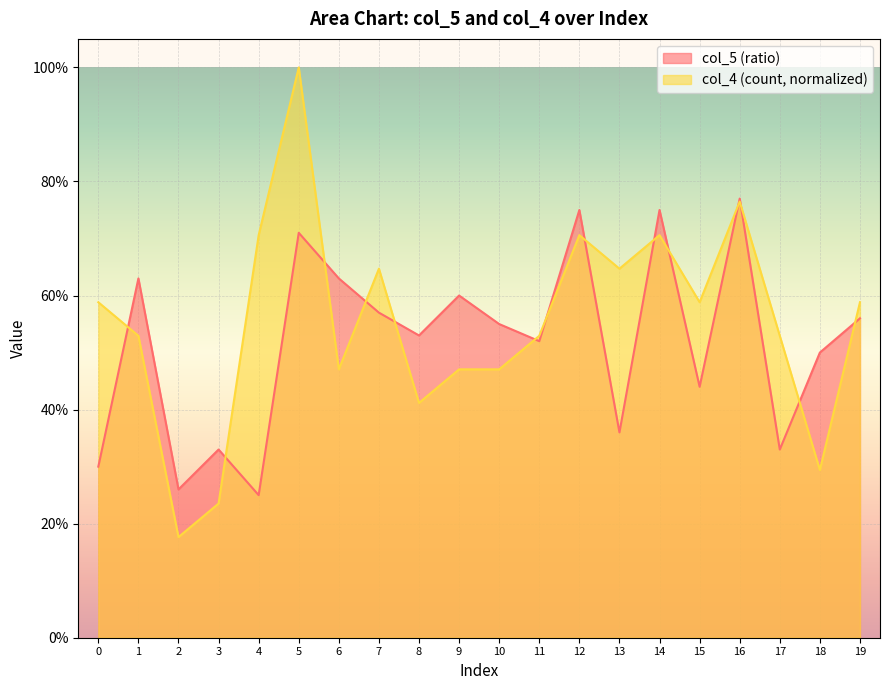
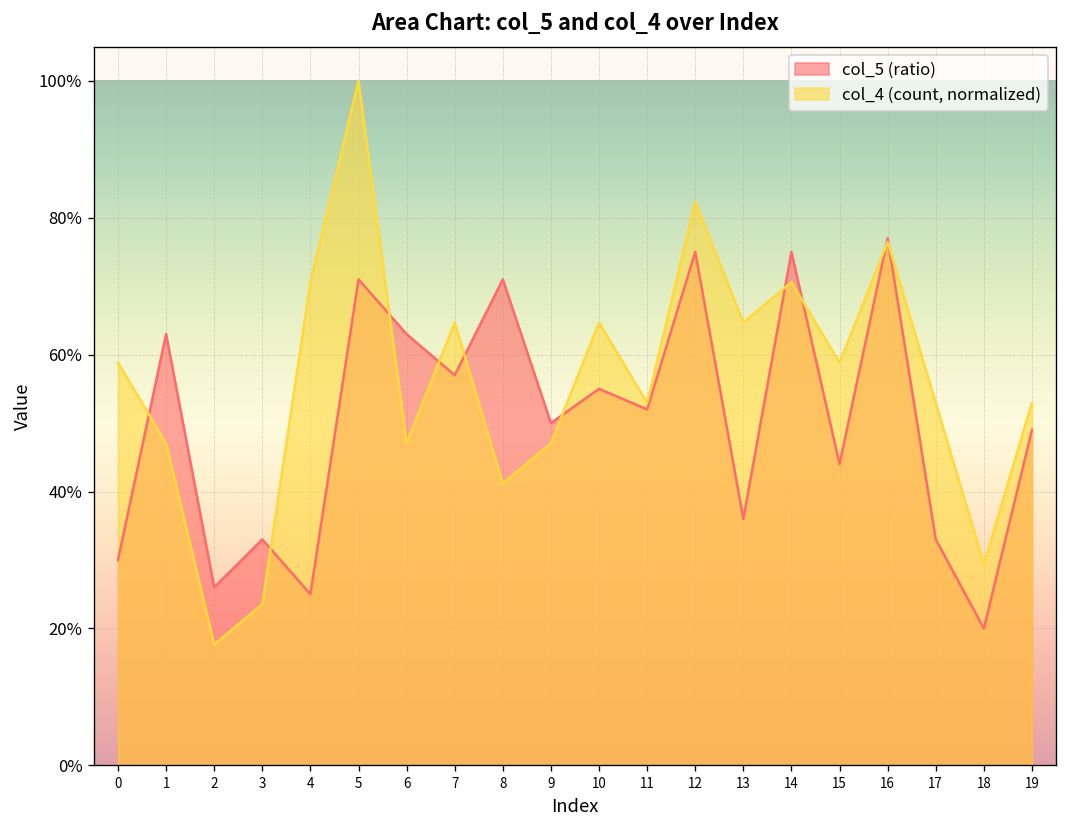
col_4 (count, normalized), 1: 53% -> 47%
col_5 (ratio), 8: 53% -> 71%
col_5 (ratio), 9: 60% -> 50%
col_4 (count, normalized), 10: 47% -> 65%
col_4 (count, normalized), 12: 71% -> 82%
col_5 (ratio), 18: 50% -> 20%
col_5 (ratio), 19: 56% -> 49%
col_4 (count, normalized), 19: 59% -> 53%
